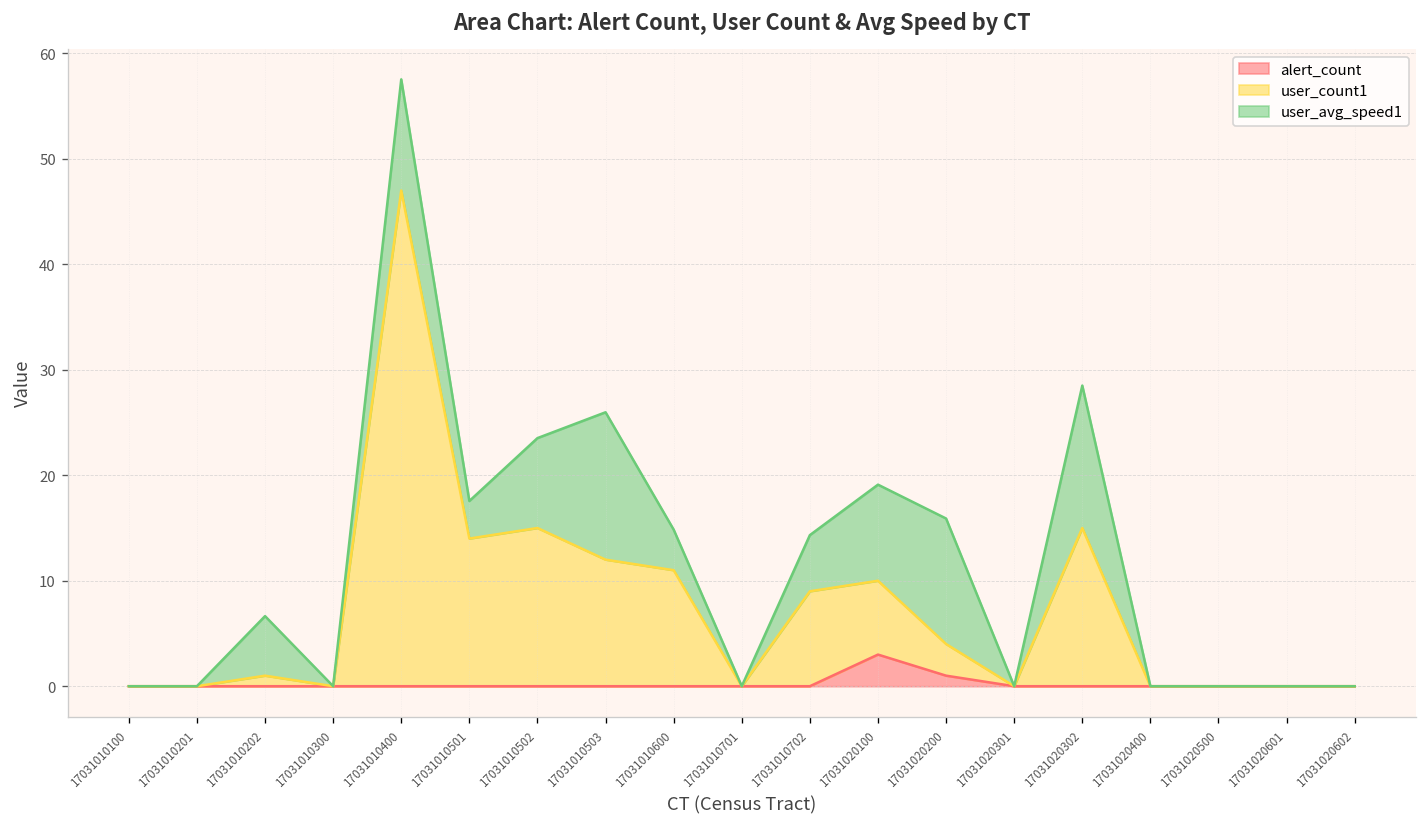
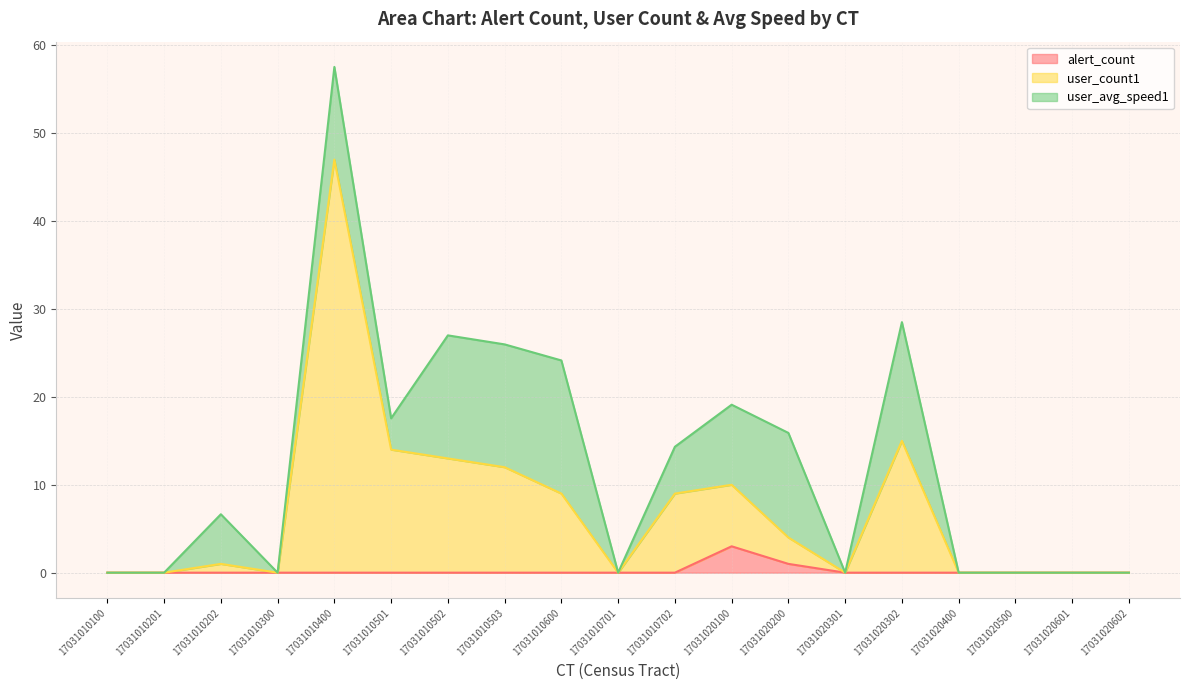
user_count1, 17031010502: 15 -> 13
user_avg_speed1, 17031010502: 9 -> 14
user_count1, 17031010600: 11 -> 9
user_avg_speed1, 17031010600: 4 -> 15
